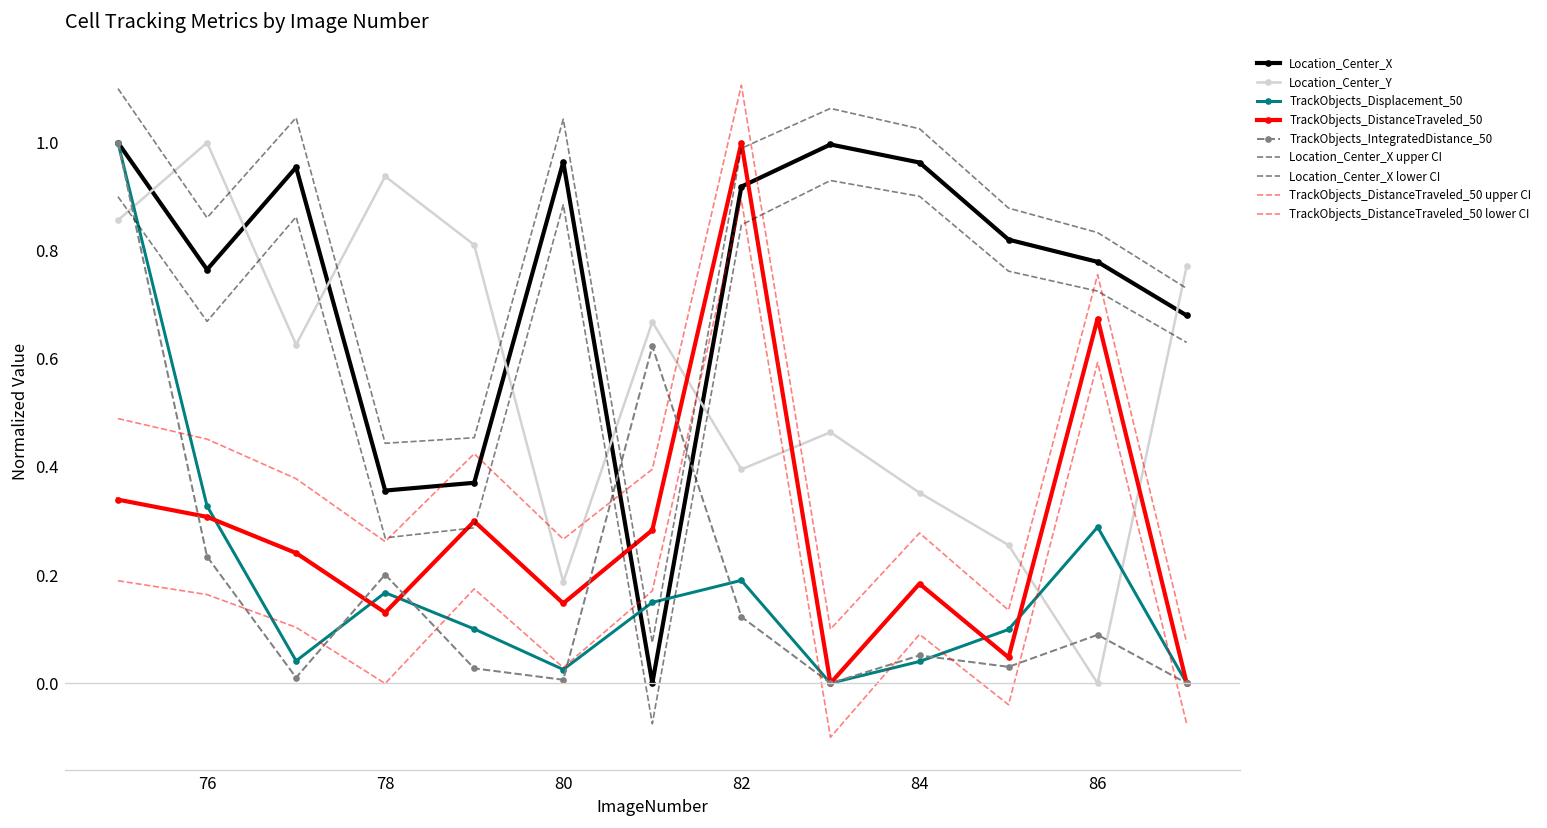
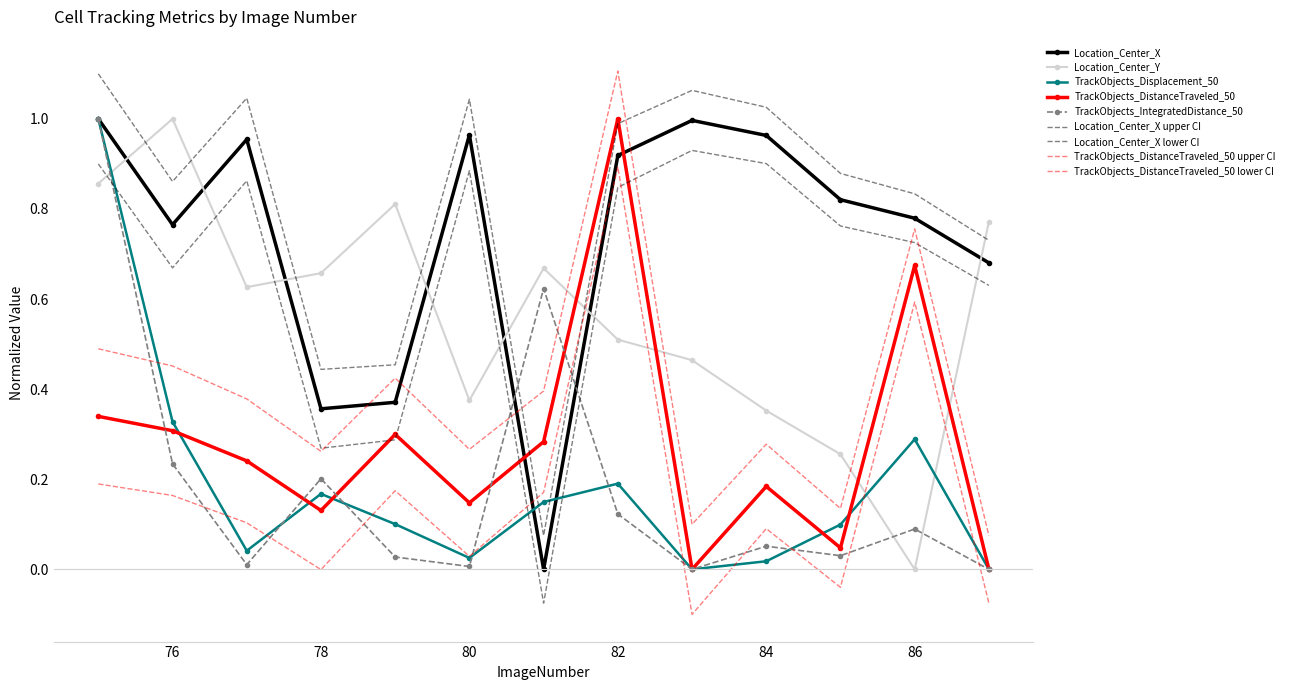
Location_Center_Y, 78: 0.94 -> 0.66
Location_Center_Y, 80: 0.19 -> 0.38
Location_Center_Y, 82: 0.40 -> 0.51
TrackObjects_Displacement_50, 84: 0.04 -> 0.02
